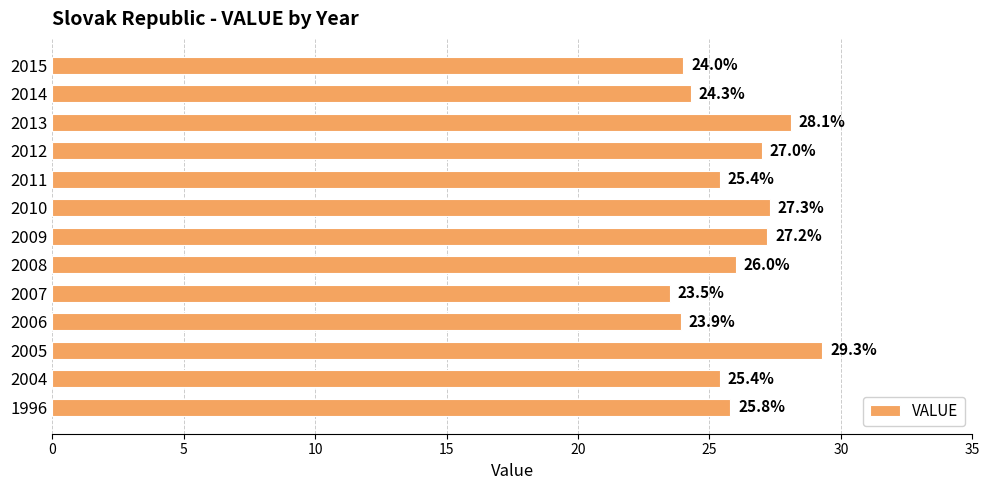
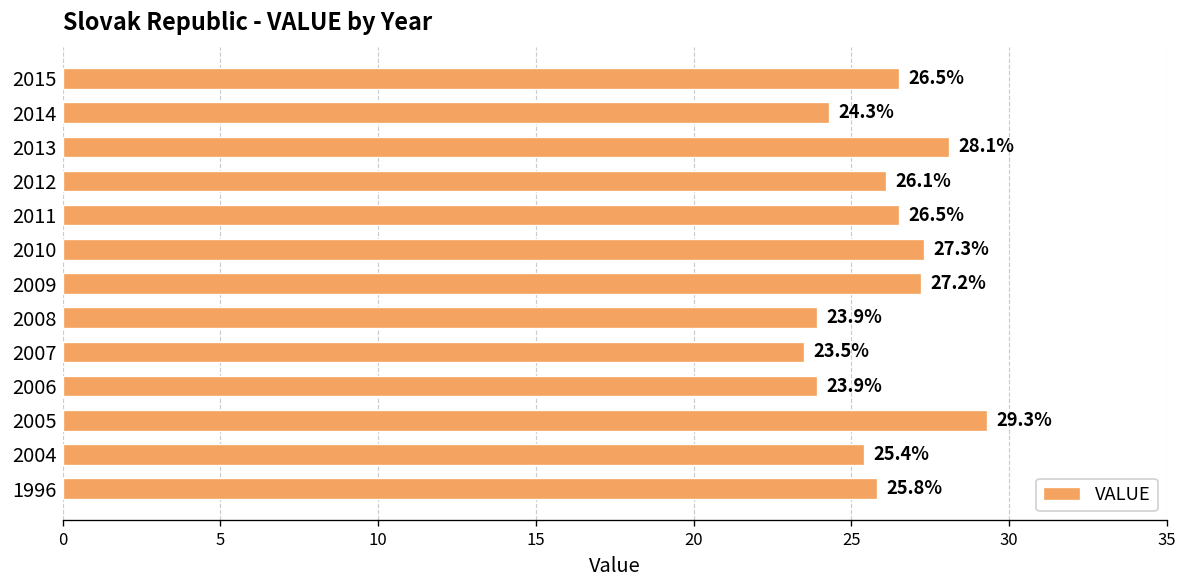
2015: 24.0% -> 26.5%
2012: 27.0% -> 26.1%
2011: 25.4% -> 26.5%
2008: 26.0% -> 23.9%
